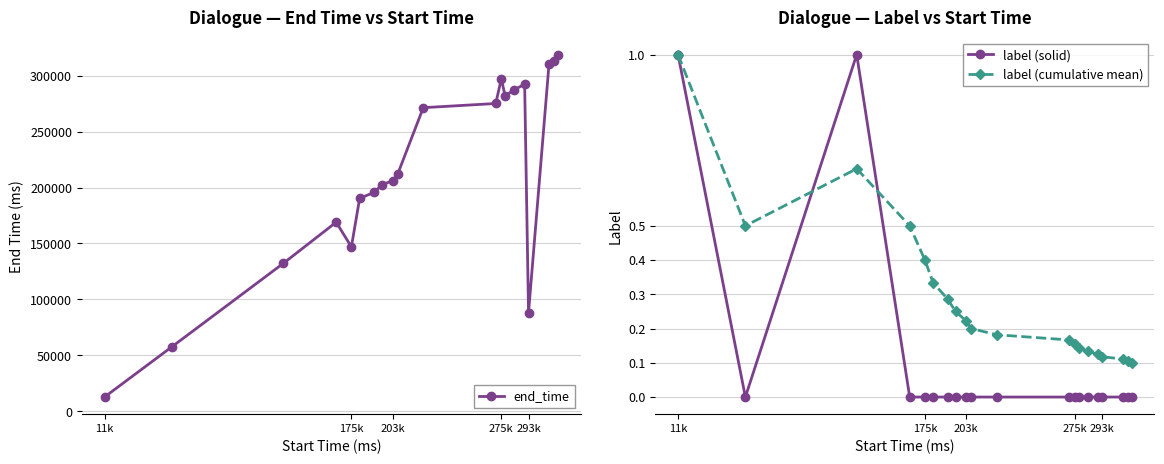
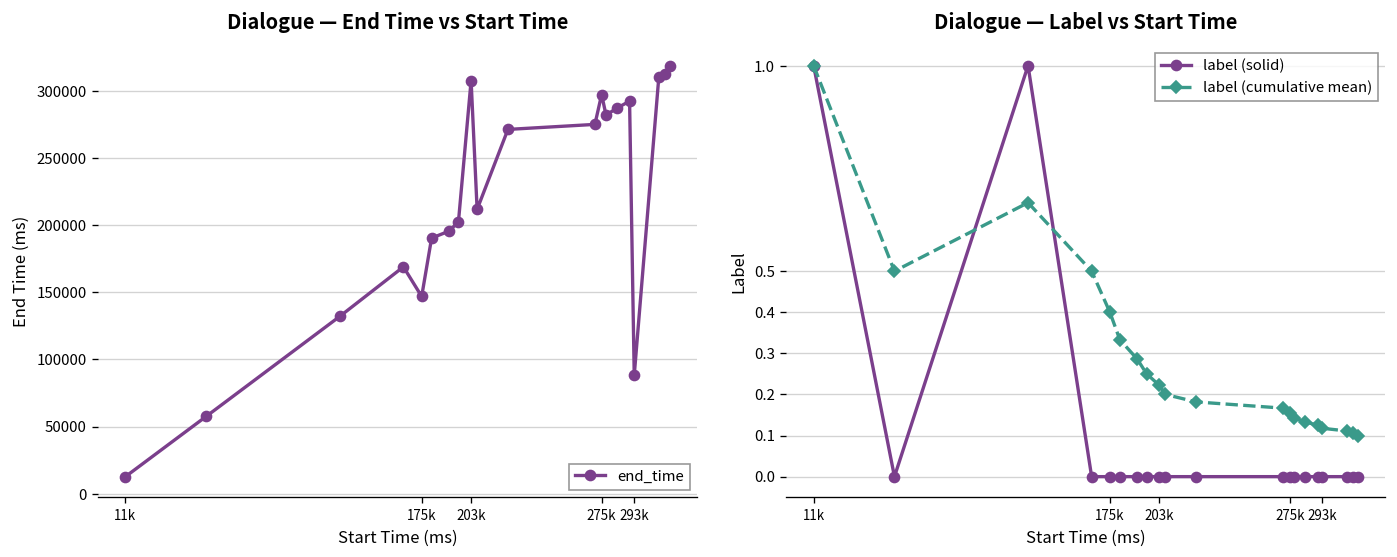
Dialogue — End Time vs Start Time, 203k: 206000 -> 308000
